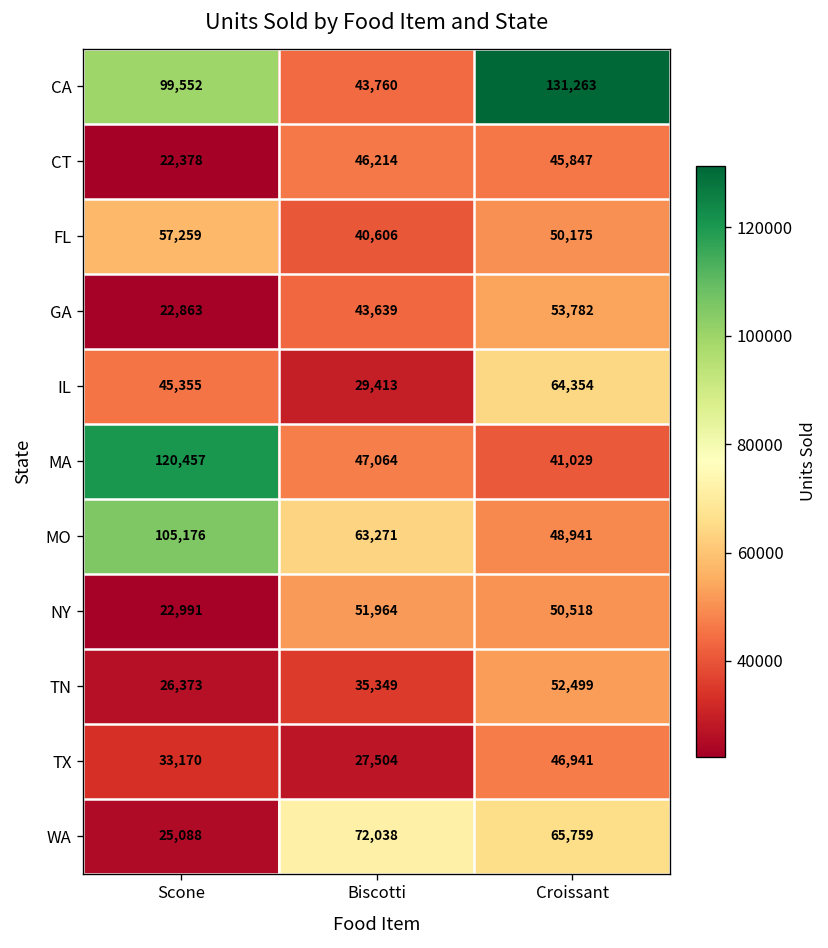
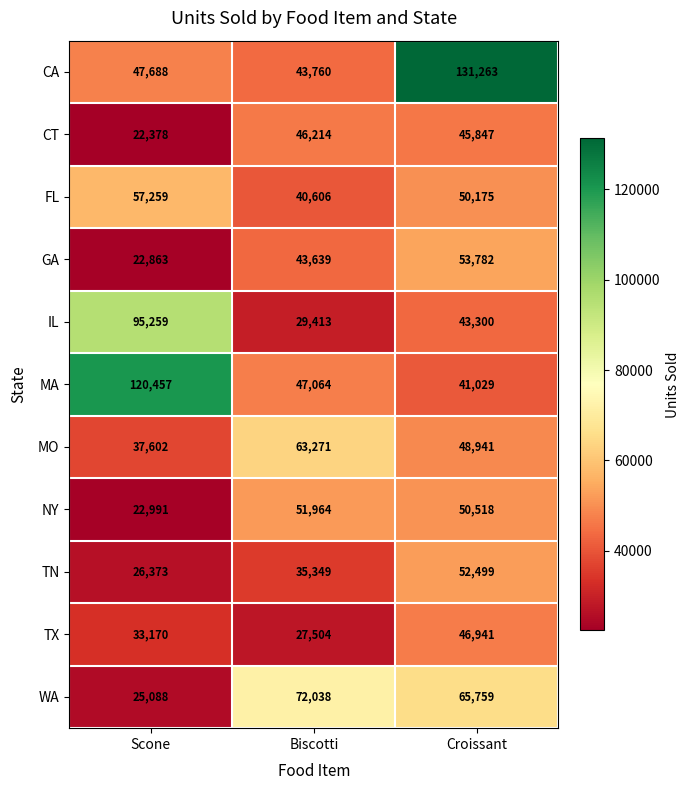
CA, Scone: 99,552 -> 47,688
IL, Scone: 45,355 -> 95,259
IL, Croissant: 64,354 -> 43,300
MO, Scone: 105,176 -> 37,602
